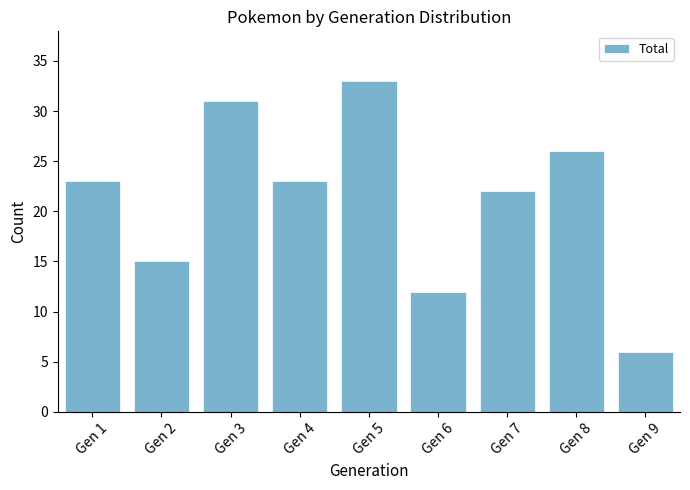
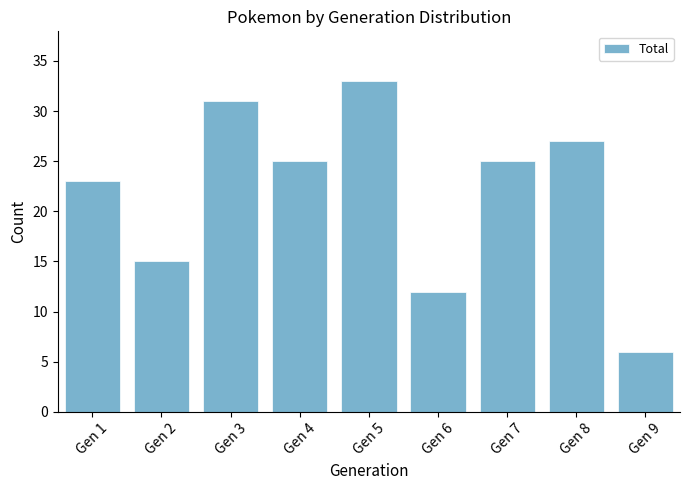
Gen 4: 23 -> 25
Gen 7: 22 -> 25
Gen 8: 26 -> 27
